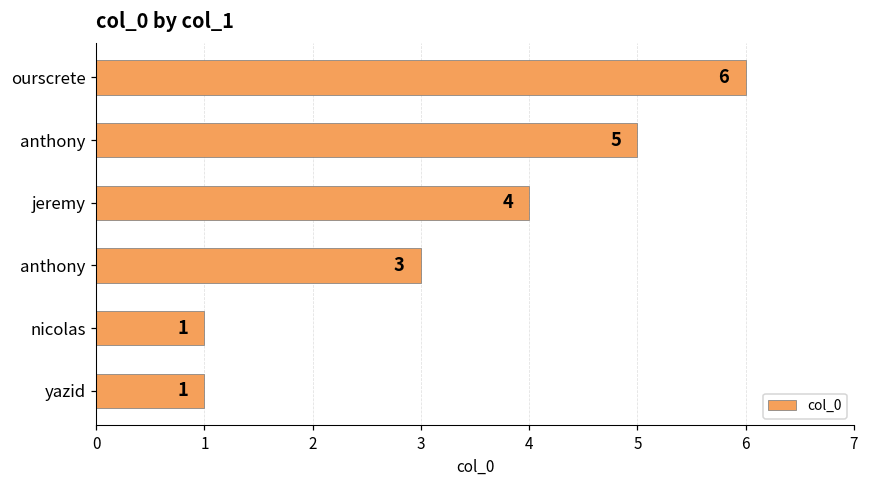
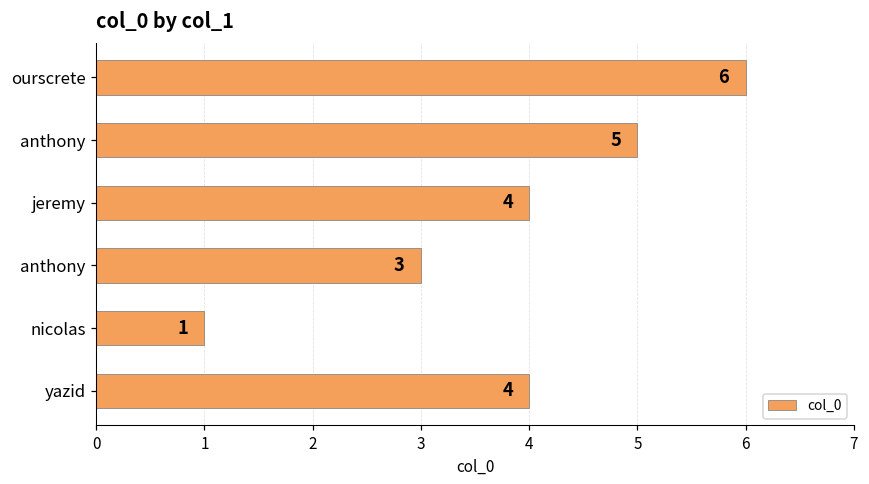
yazid: 1 -> 4
